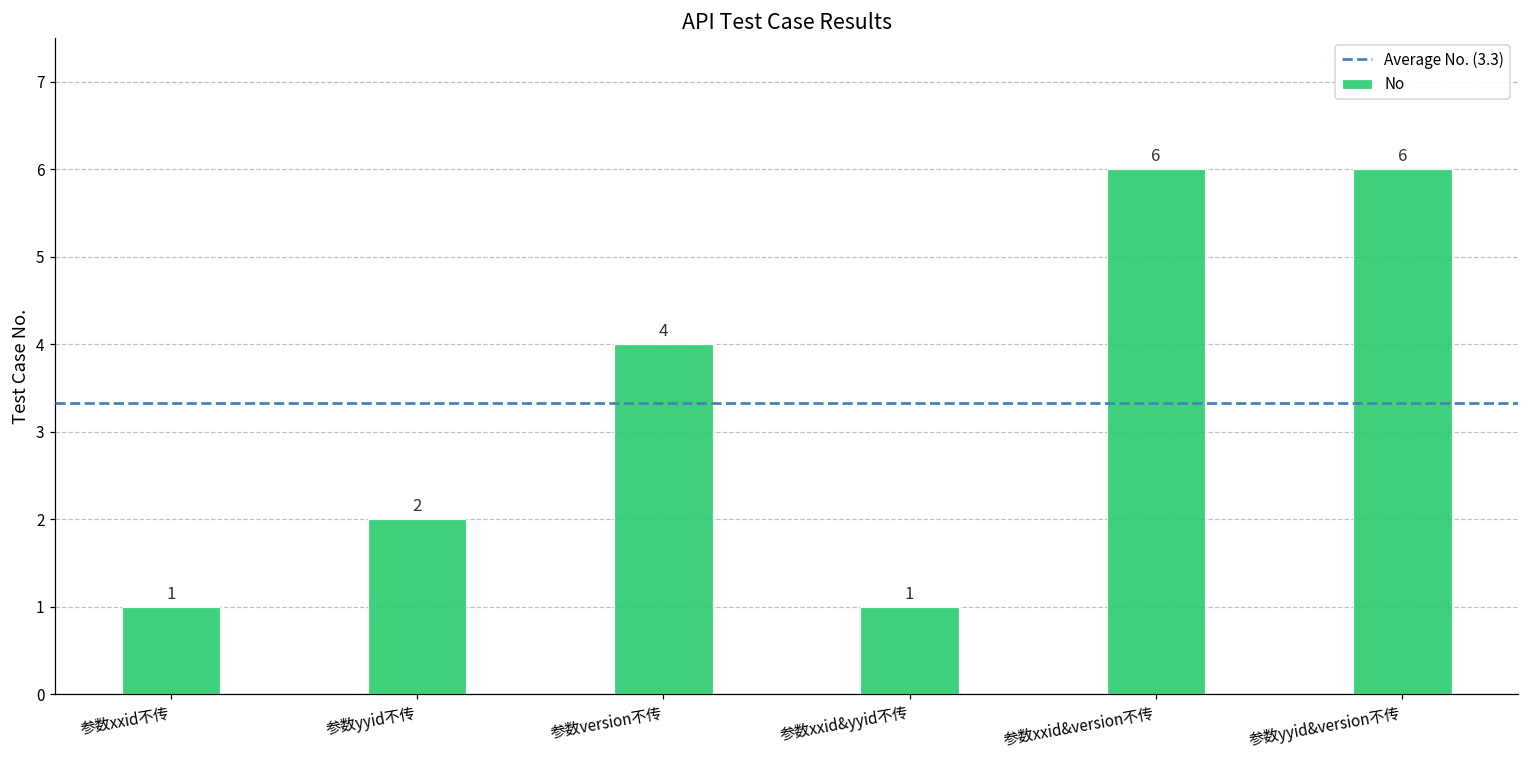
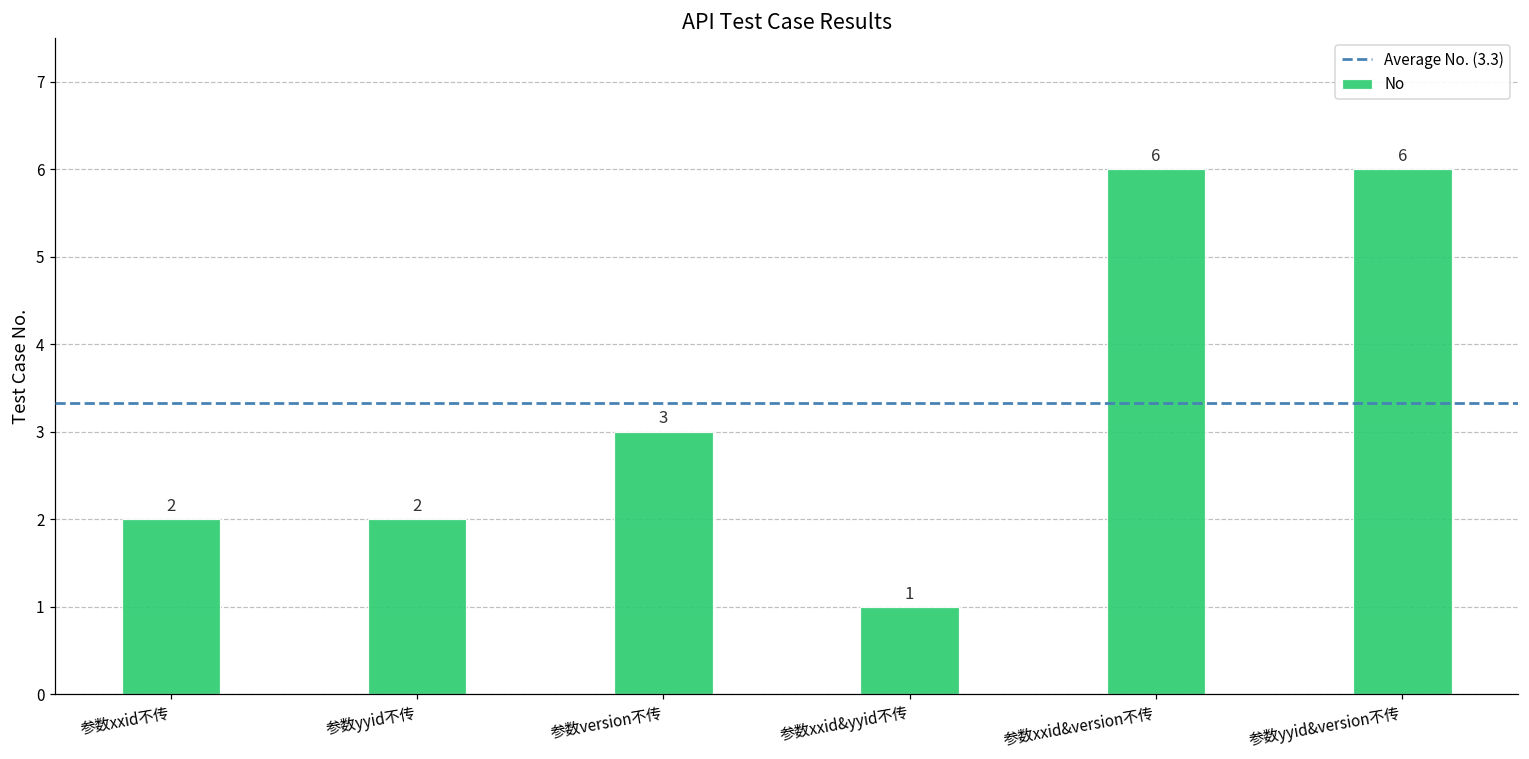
参数xxid不传: 1 -> 2
参数version不传: 4 -> 3
